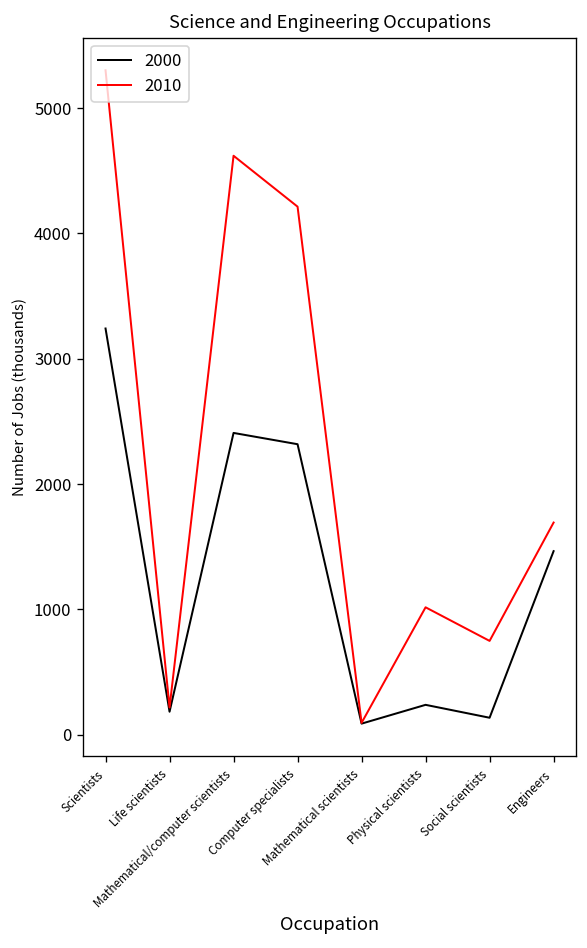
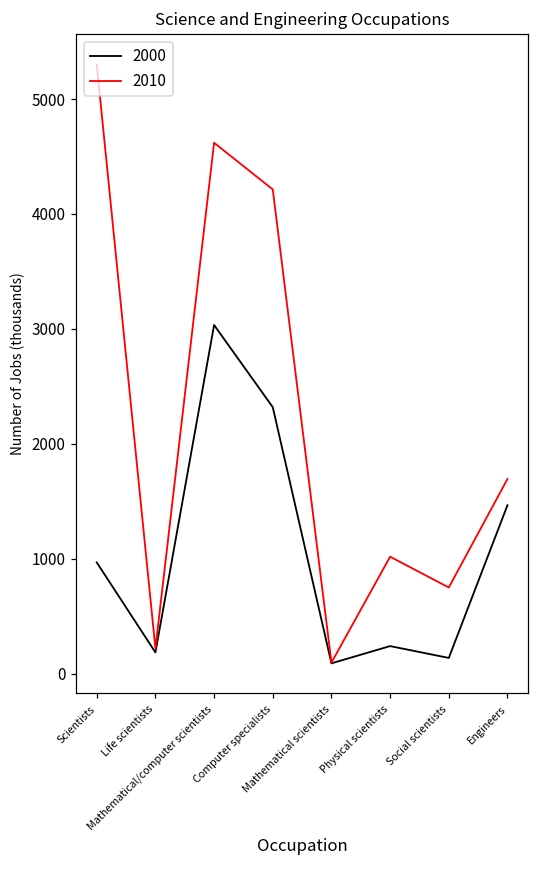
2000, Scientists: 3240 -> 970
2000, Mathematical/computer scientists: 2410 -> 3030
